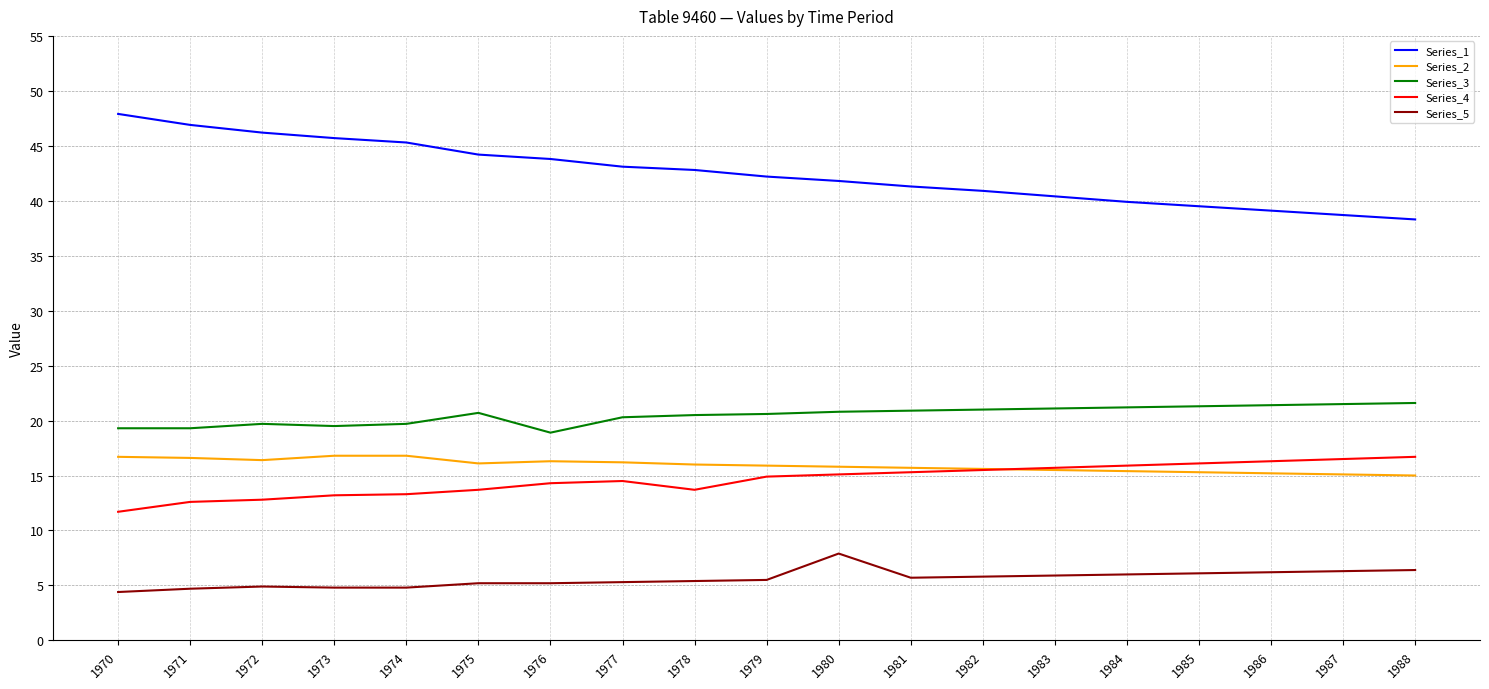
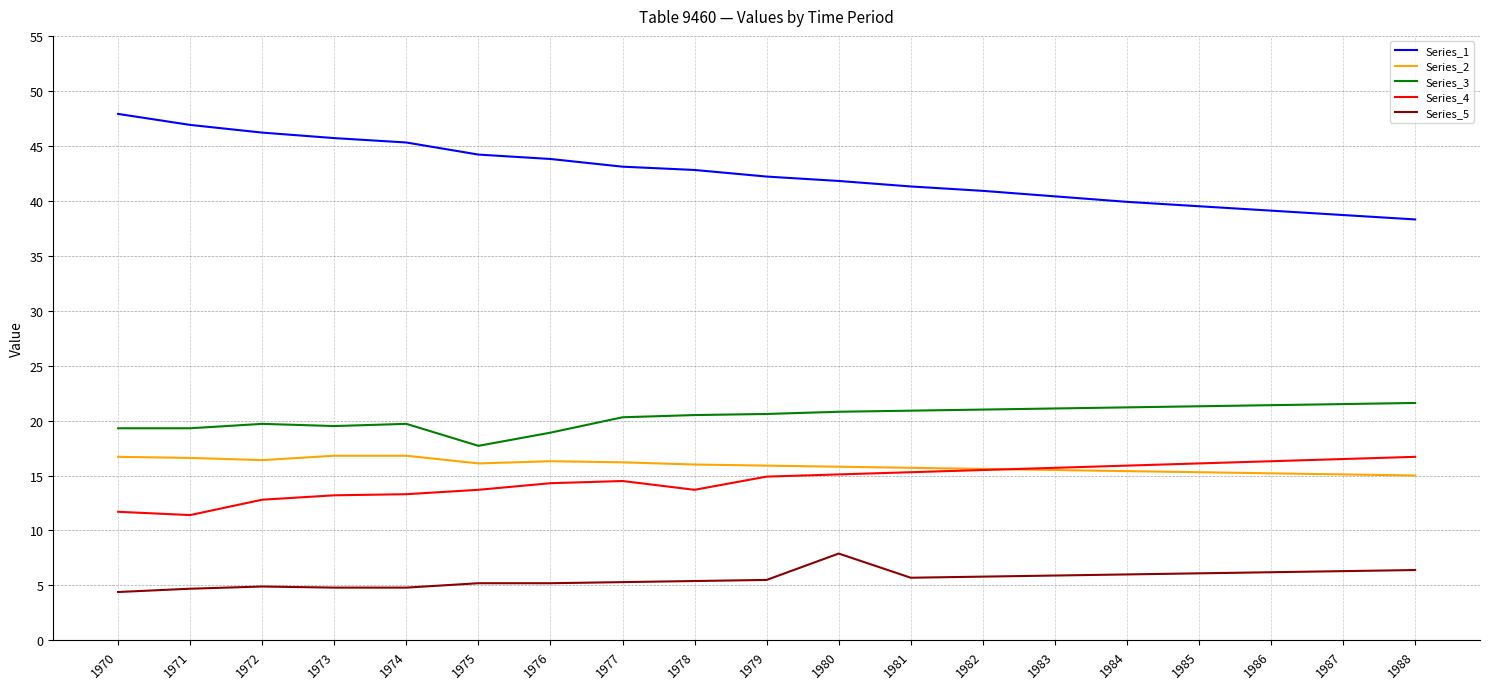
Series_4, 1971: 12.6 -> 11.4
Series_3, 1975: 20.7 -> 17.7
